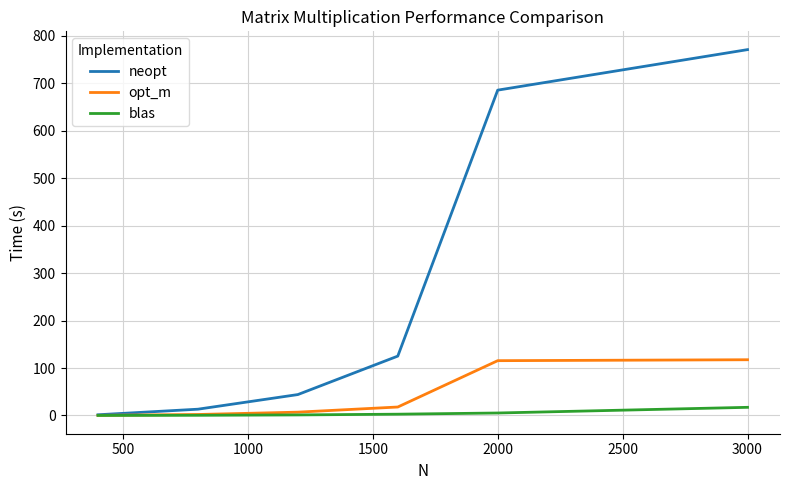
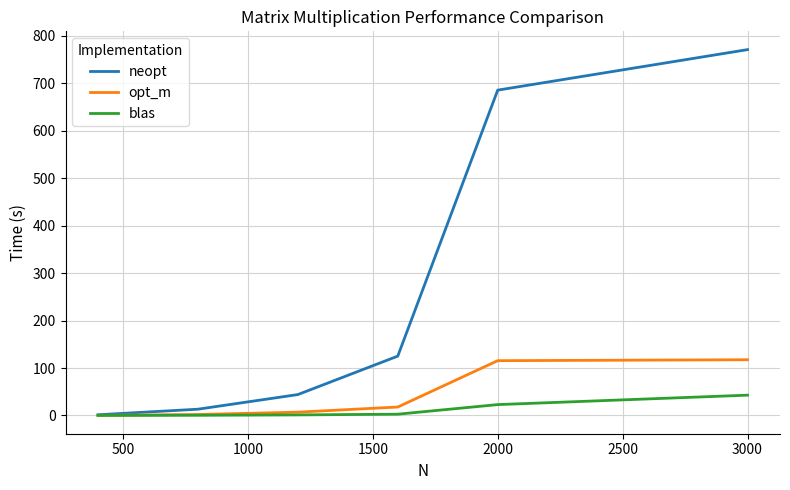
blas, 2000: 10 -> 20
blas, 3000: 20 -> 40
